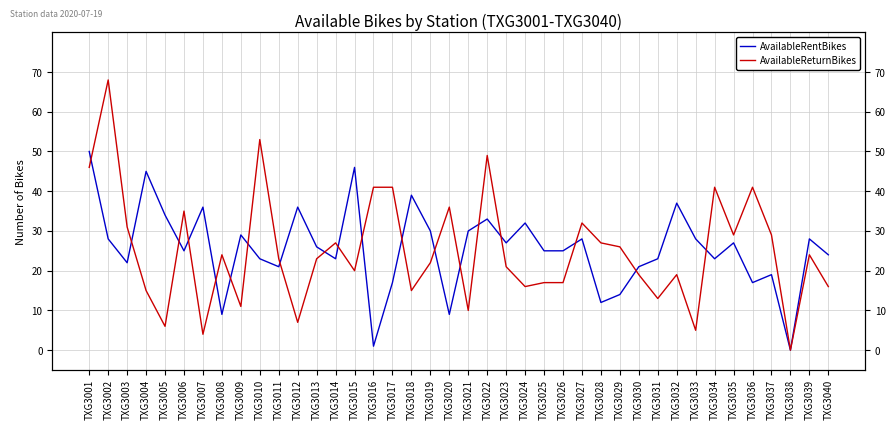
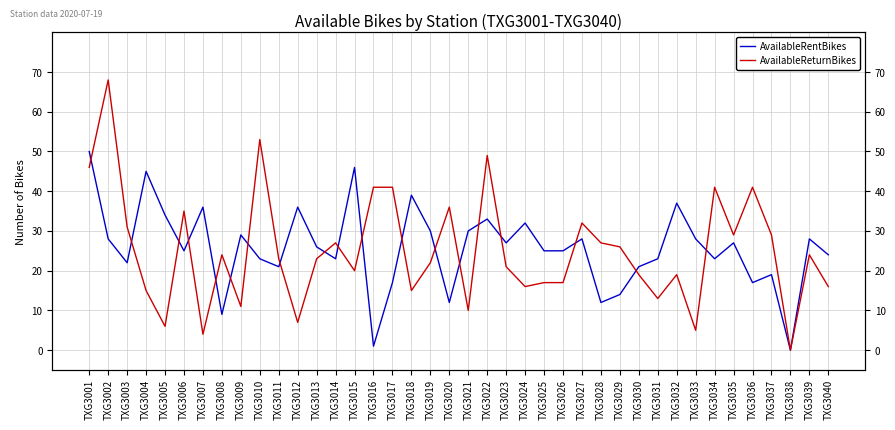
AvailableRentBikes, TXG3020: 9 -> 12
